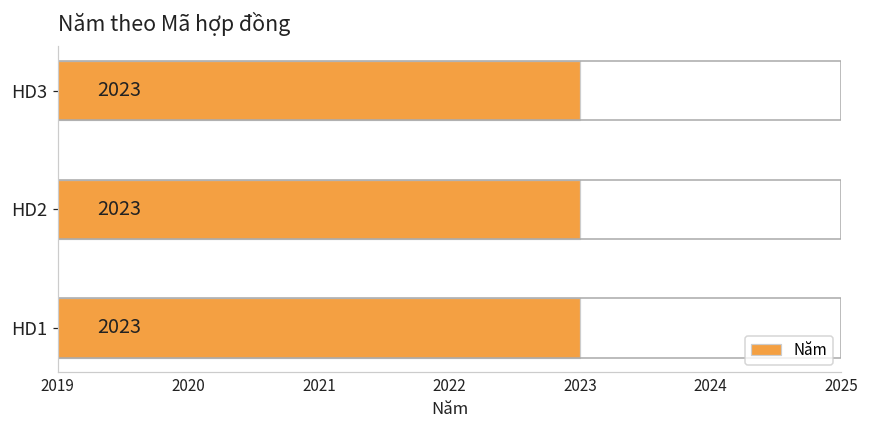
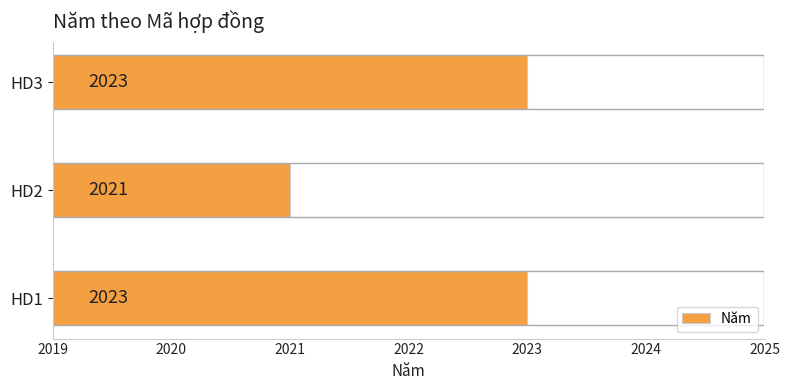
HD2: 2023 -> 2021
